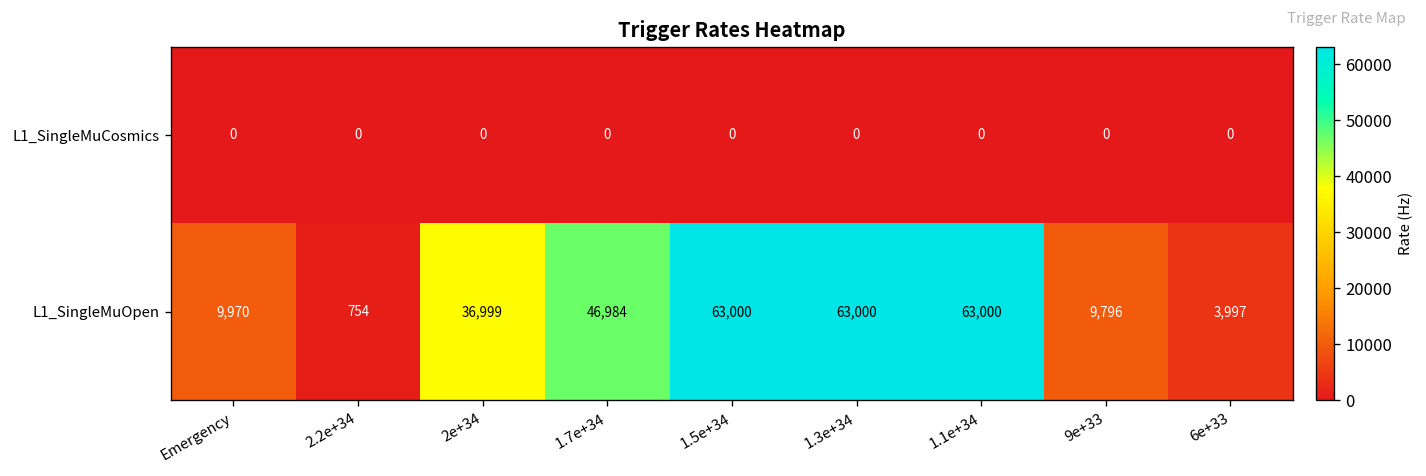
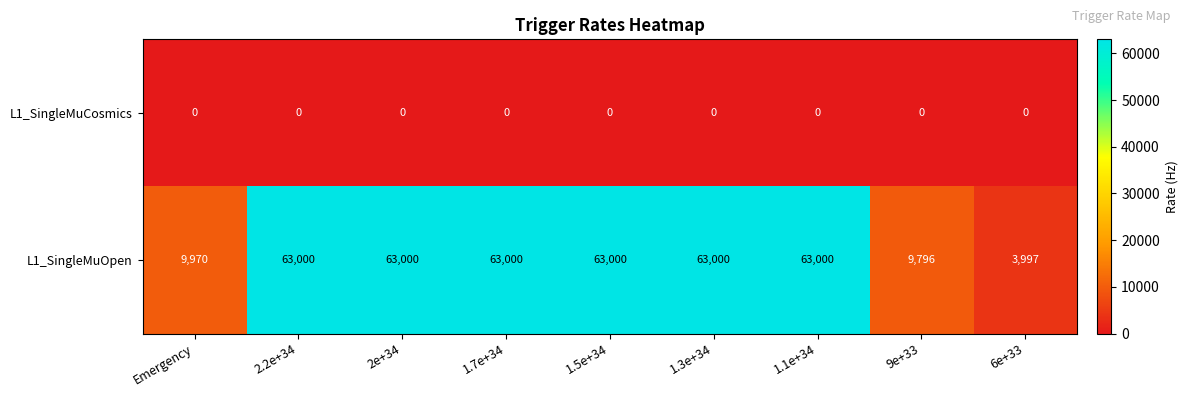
L1_SingleMuOpen, 2.2e+34: 754 -> 63,000
L1_SingleMuOpen, 2e+34: 36,999 -> 63,000
L1_SingleMuOpen, 1.7e+34: 46,984 -> 63,000
